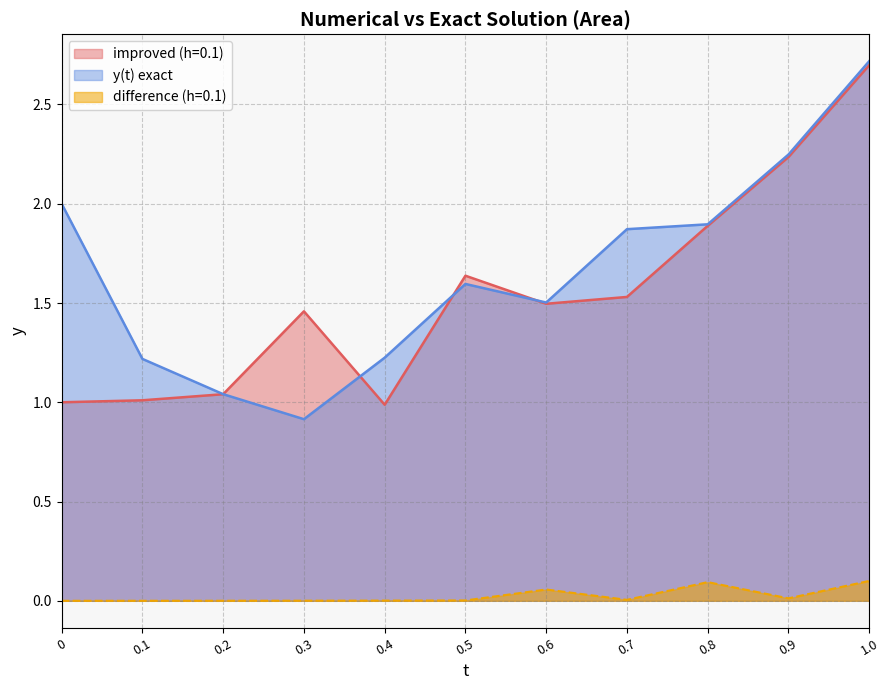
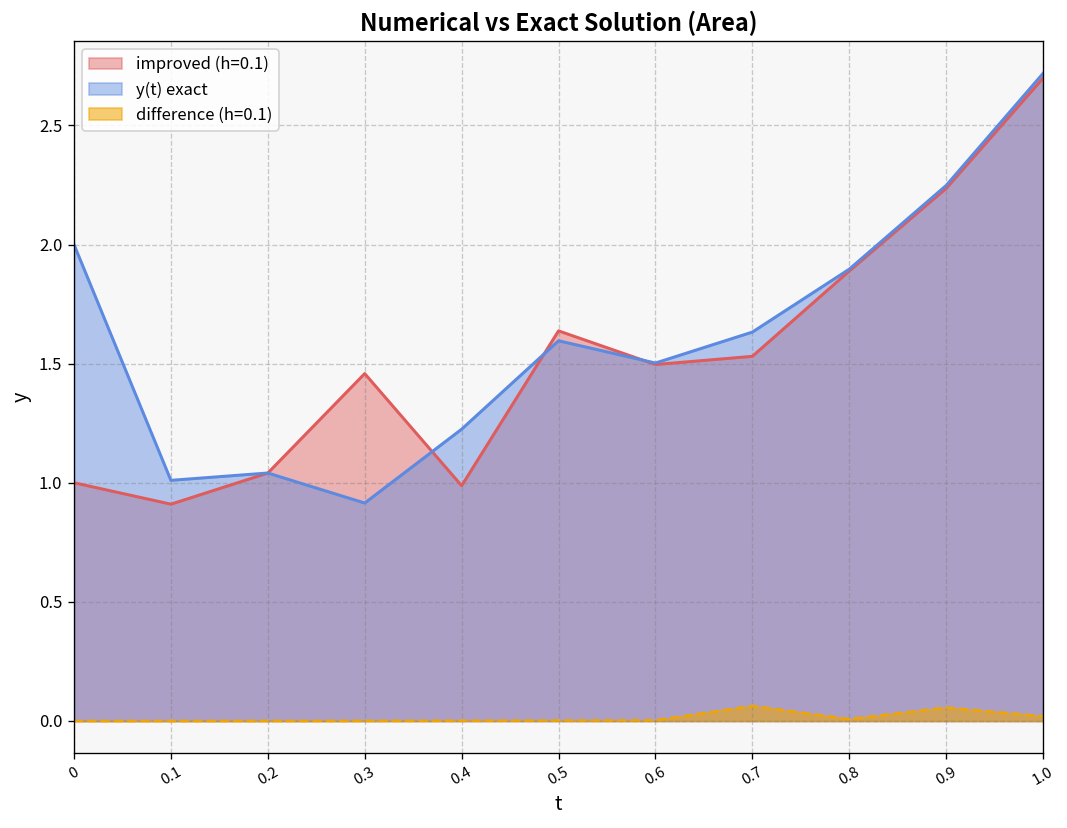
improved (h=0.1), 0.1: 1.01 -> 0.91
y(t) exact, 0.1: 1.22 -> 1.01
difference (h=0.1), 0.6: 0.06 -> 0.00
y(t) exact, 0.7: 1.87 -> 1.63
difference (h=0.1), 0.7: 0.00 -> 0.06
difference (h=0.1), 0.8: 0.09 -> 0.01
difference (h=0.1), 0.9: 0.01 -> 0.06
difference (h=0.1), 1.0: 0.10 -> 0.02
